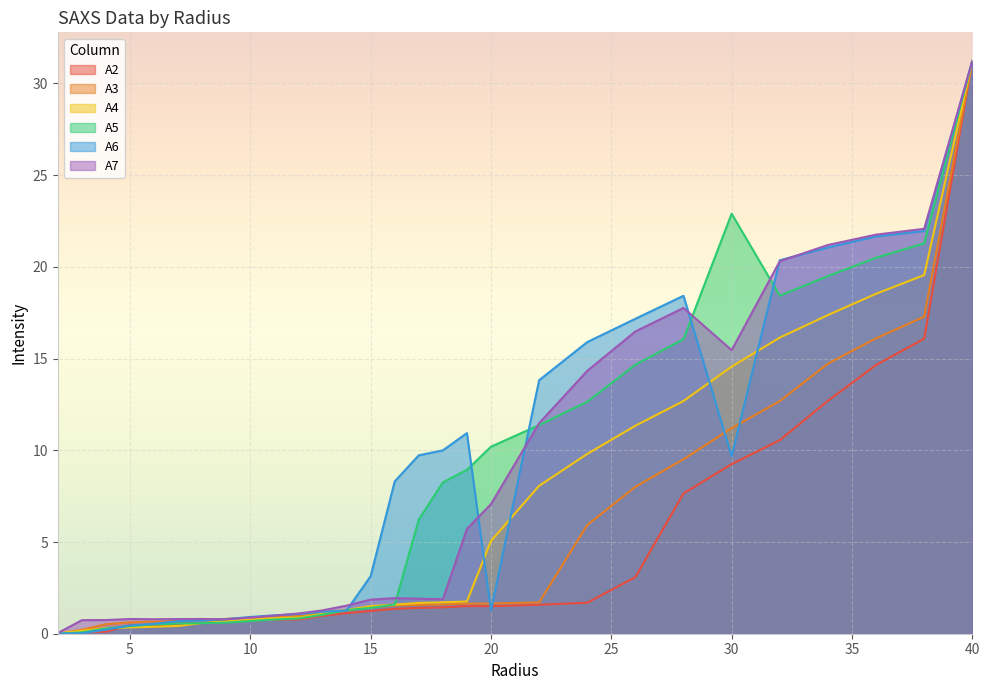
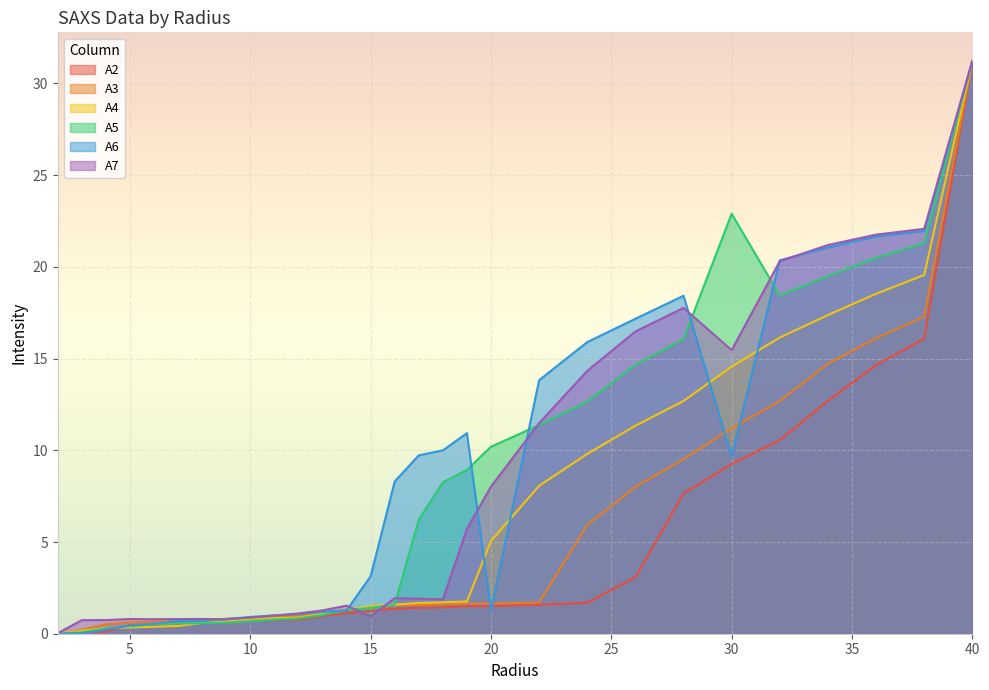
A7, 15: 1.9 -> 1.0
A7, 20: 7.1 -> 8.0
